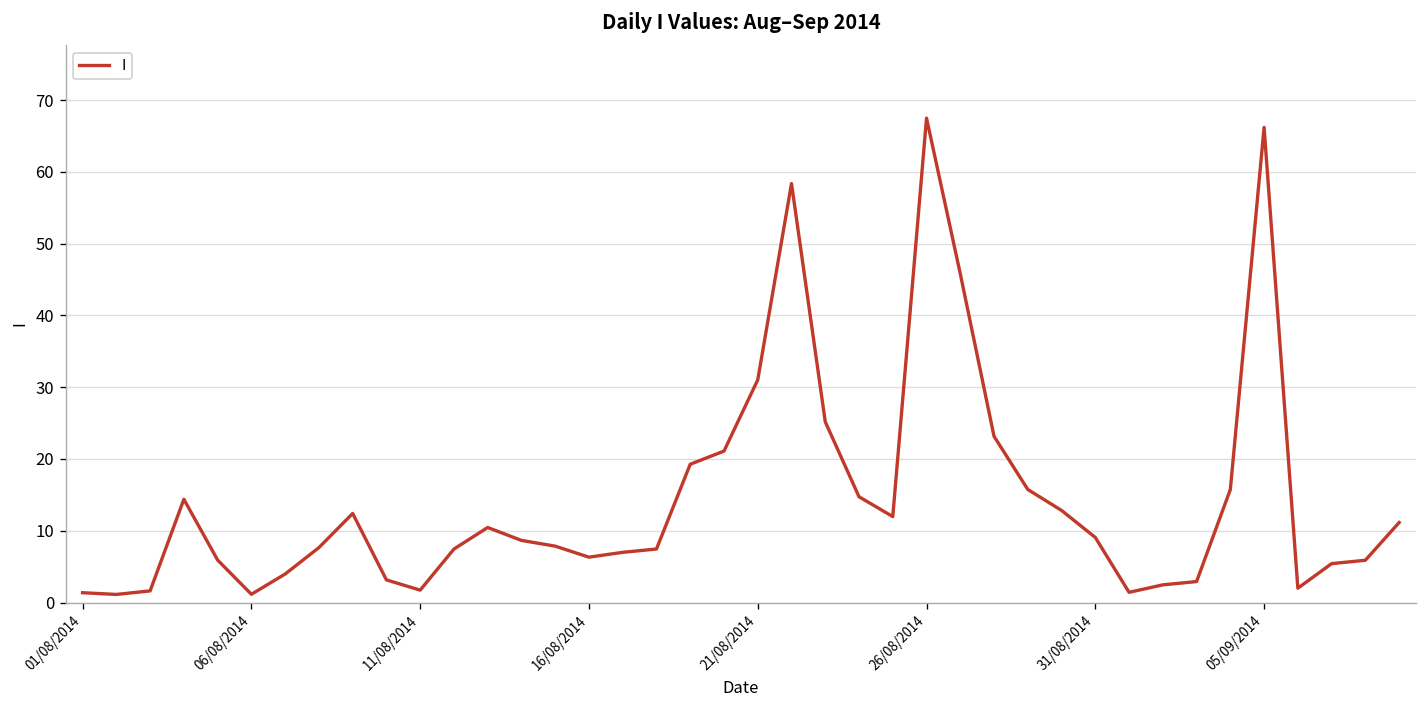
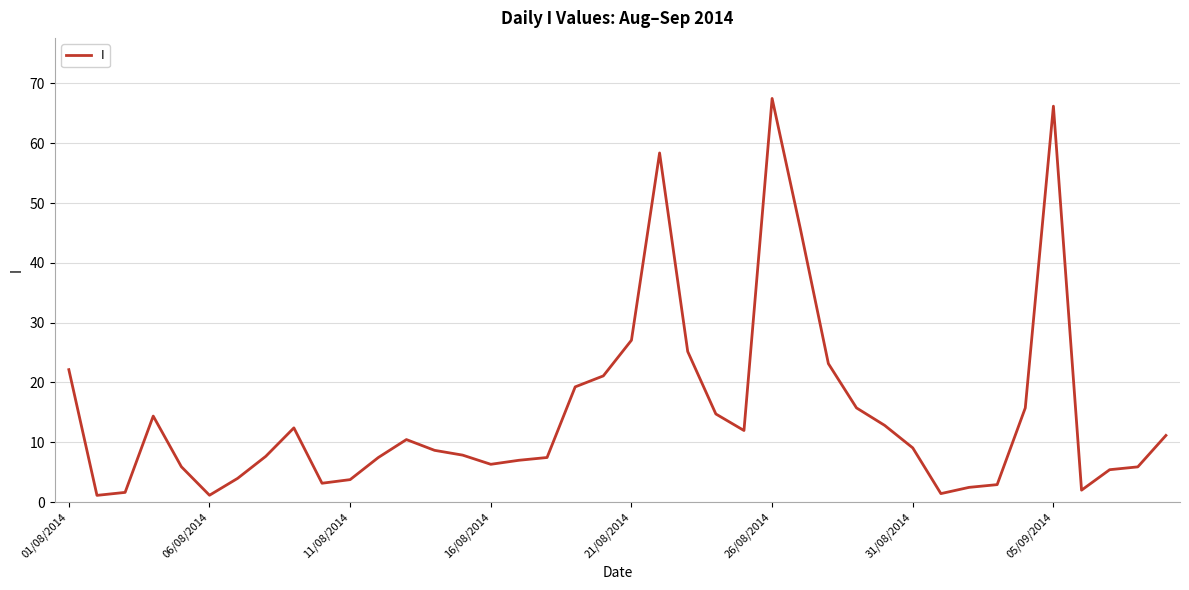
01/08/2014: 1 -> 22
11/08/2014: 2 -> 4
21/08/2014: 31 -> 27
